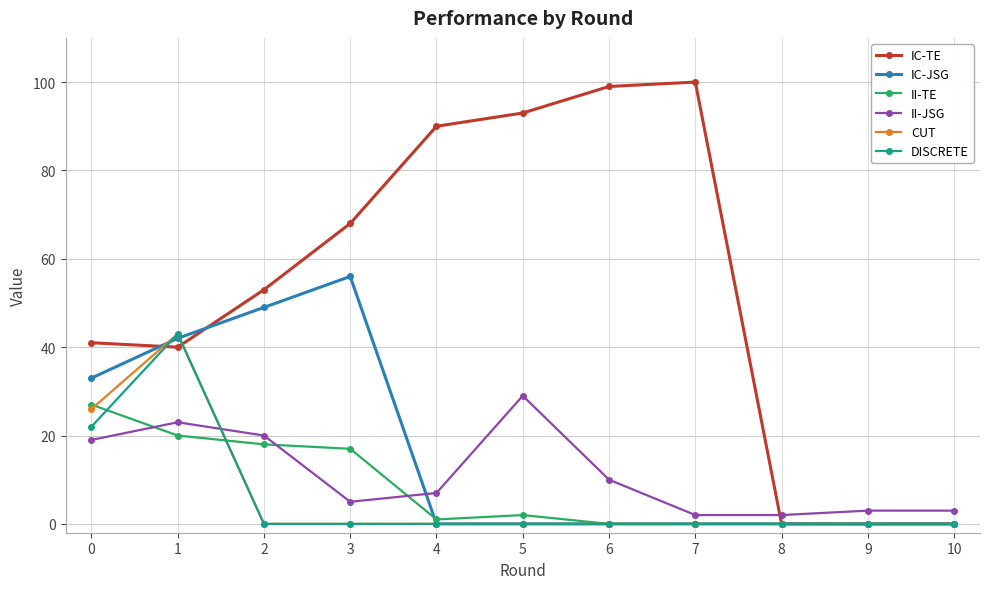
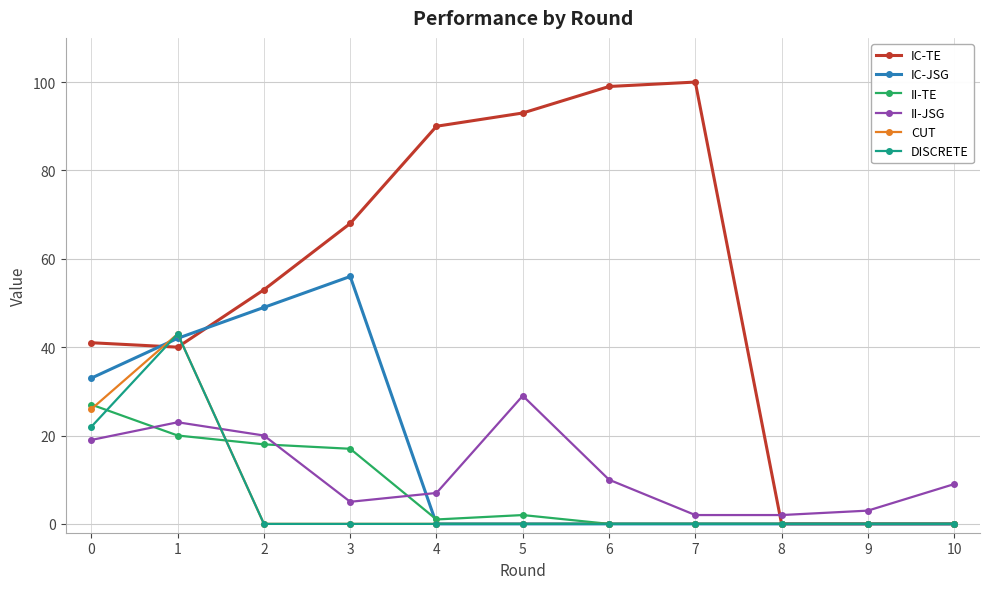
II-JSG, 10: 3 -> 9
